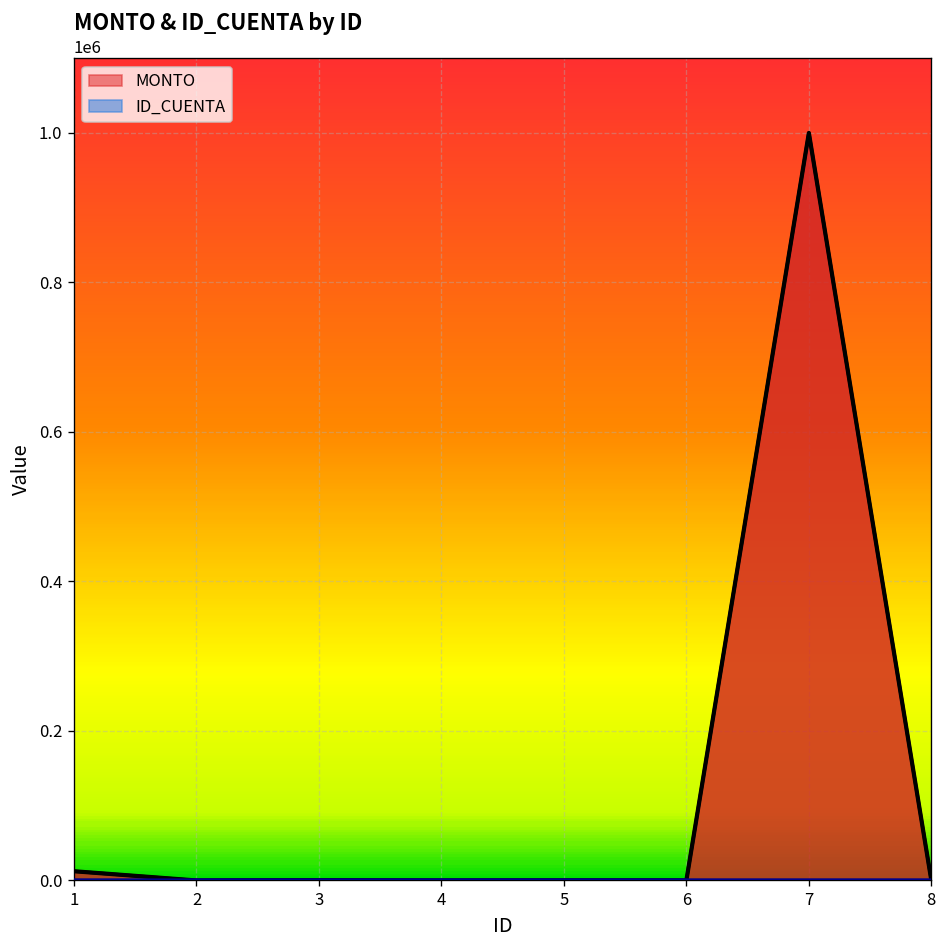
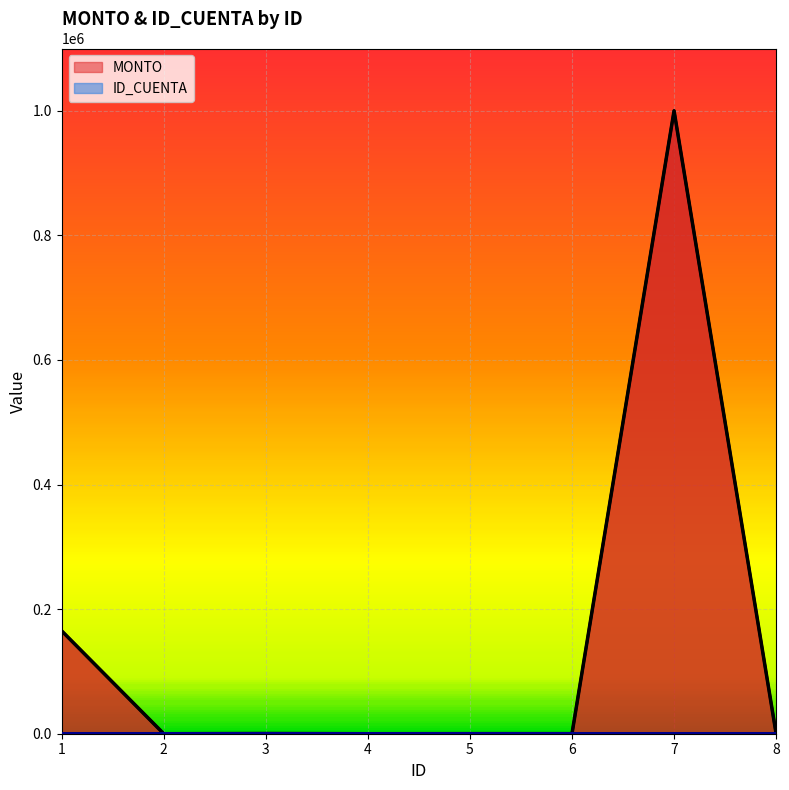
MONTO, 1: 10000 -> 170000
